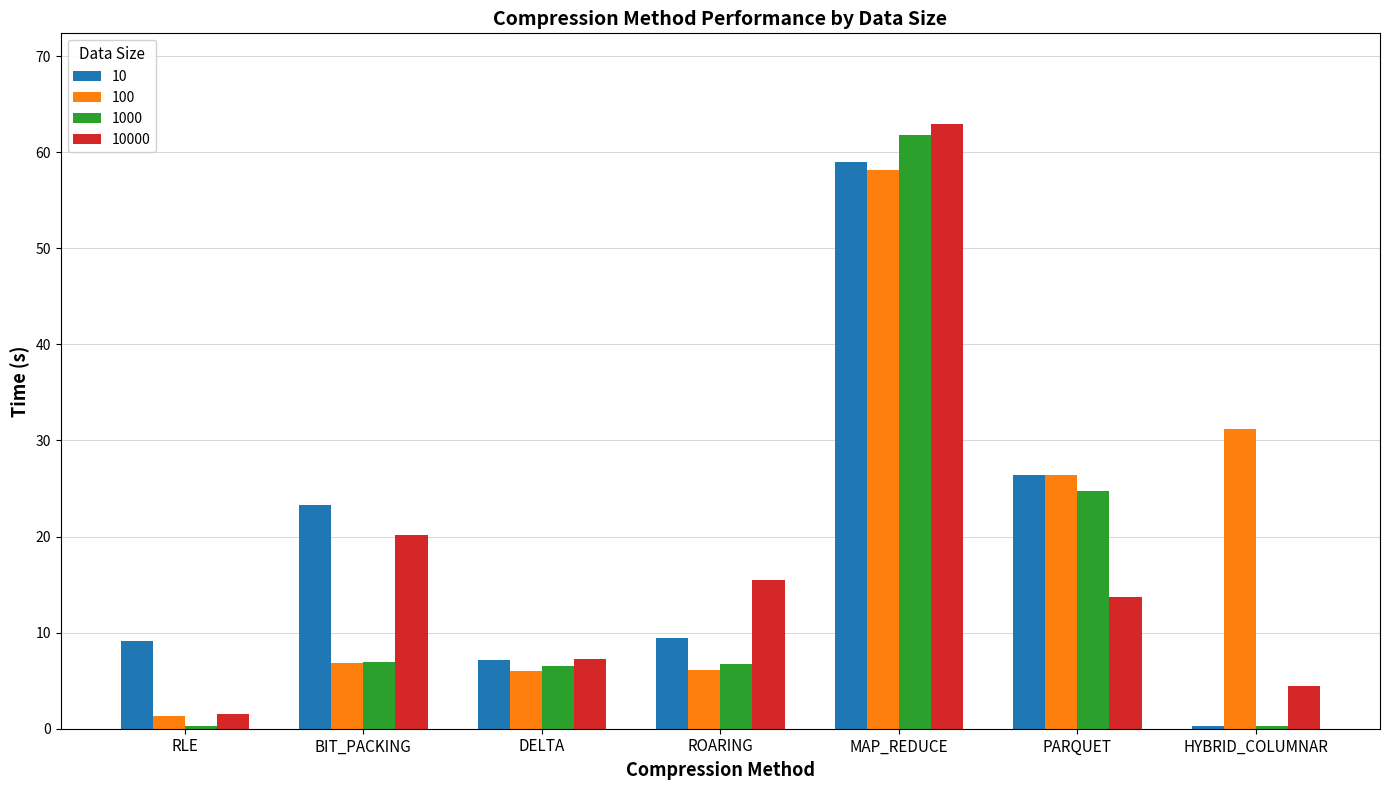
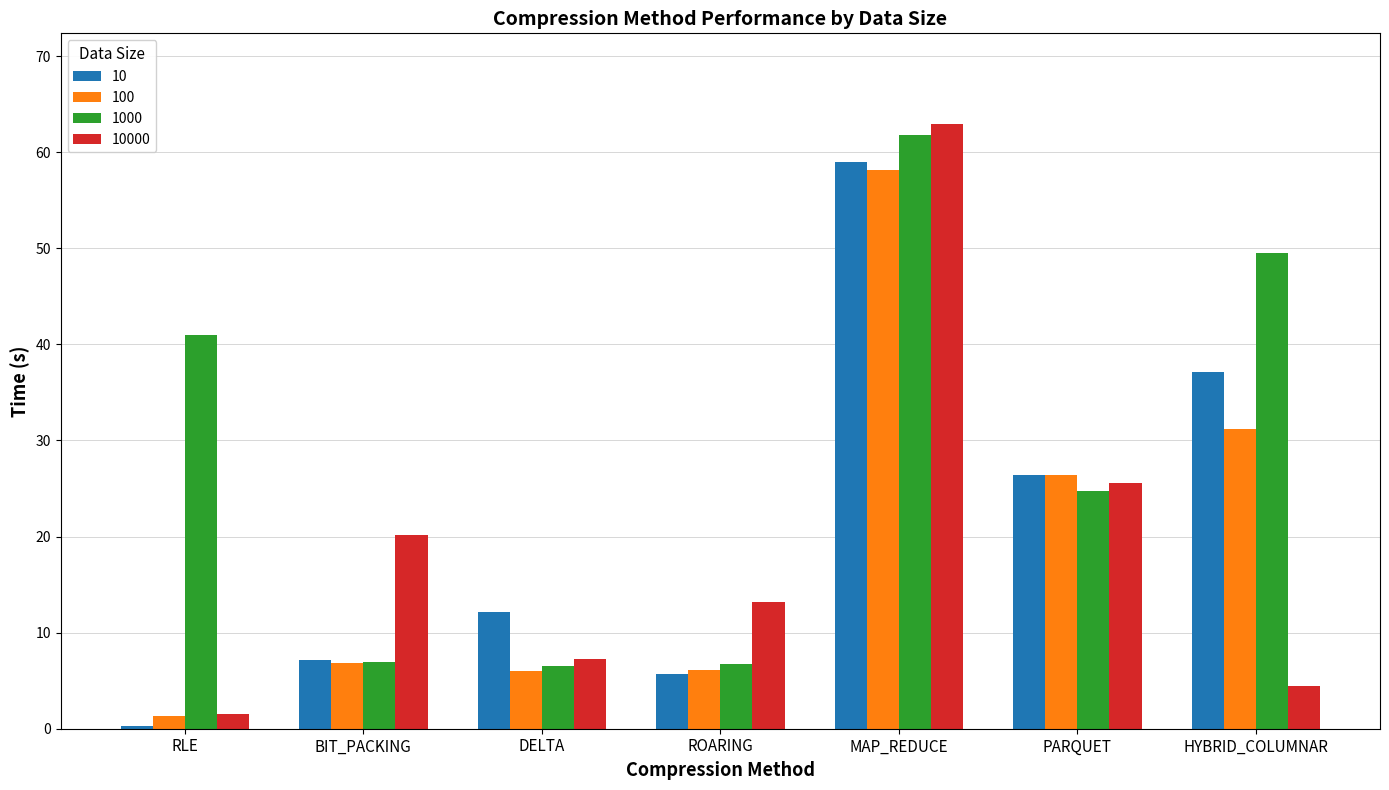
10, RLE: 9 -> 0
1000, RLE: 0 -> 41
10, BIT_PACKING: 23 -> 7
10, DELTA: 7 -> 12
10, ROARING: 9 -> 6
10000, ROARING: 15 -> 13
10000, PARQUET: 14 -> 26
10, HYBRID_COLUMNAR: 0 -> 37
1000, HYBRID_COLUMNAR: 0 -> 50
